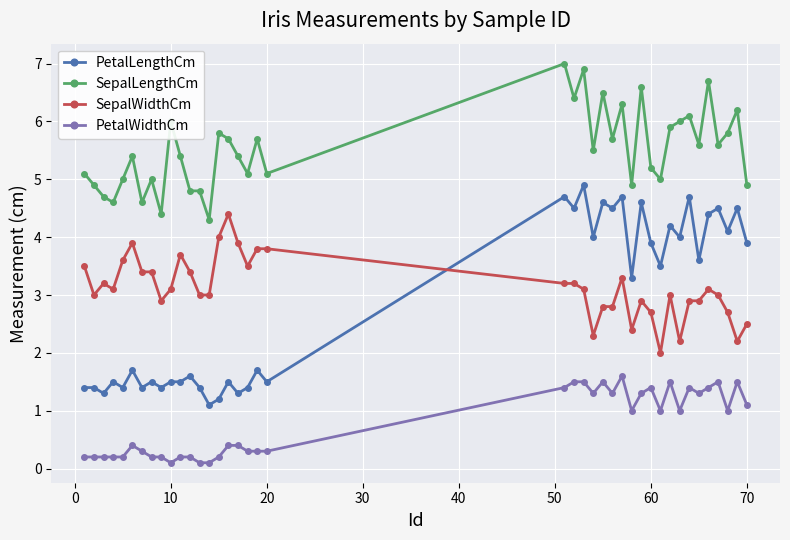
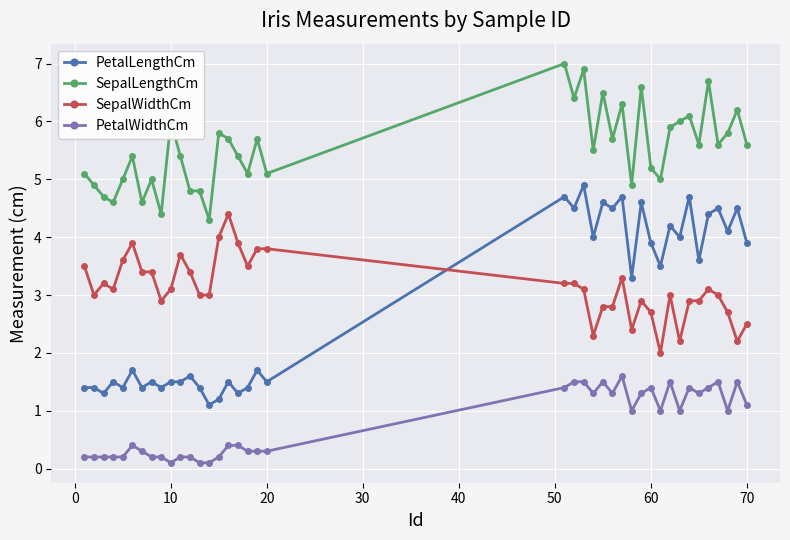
SepalLengthCm, 70: 4.9 -> 5.6
